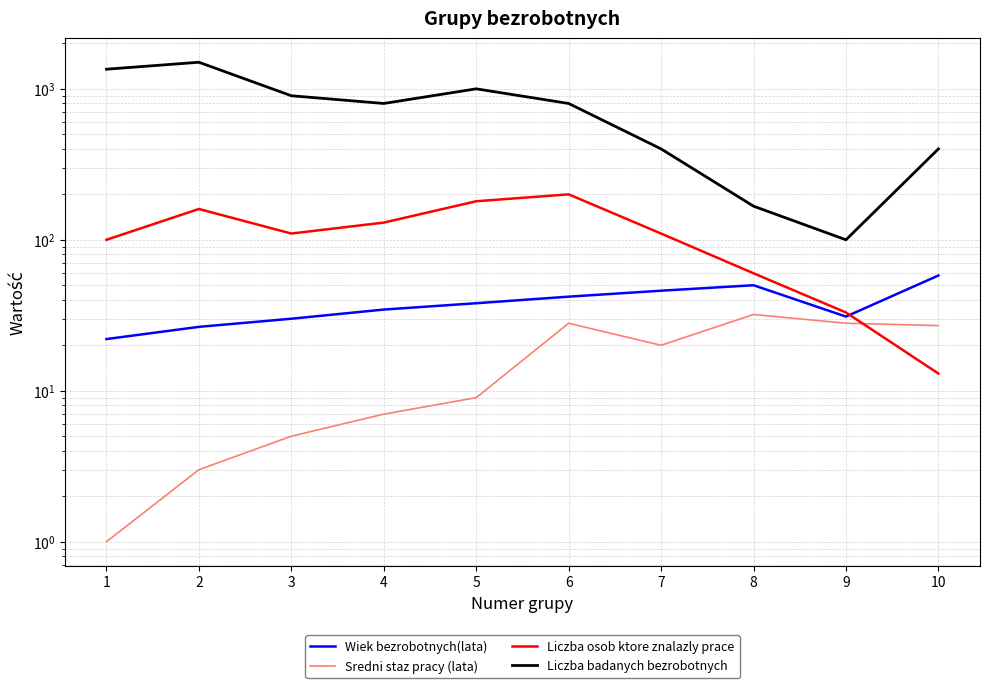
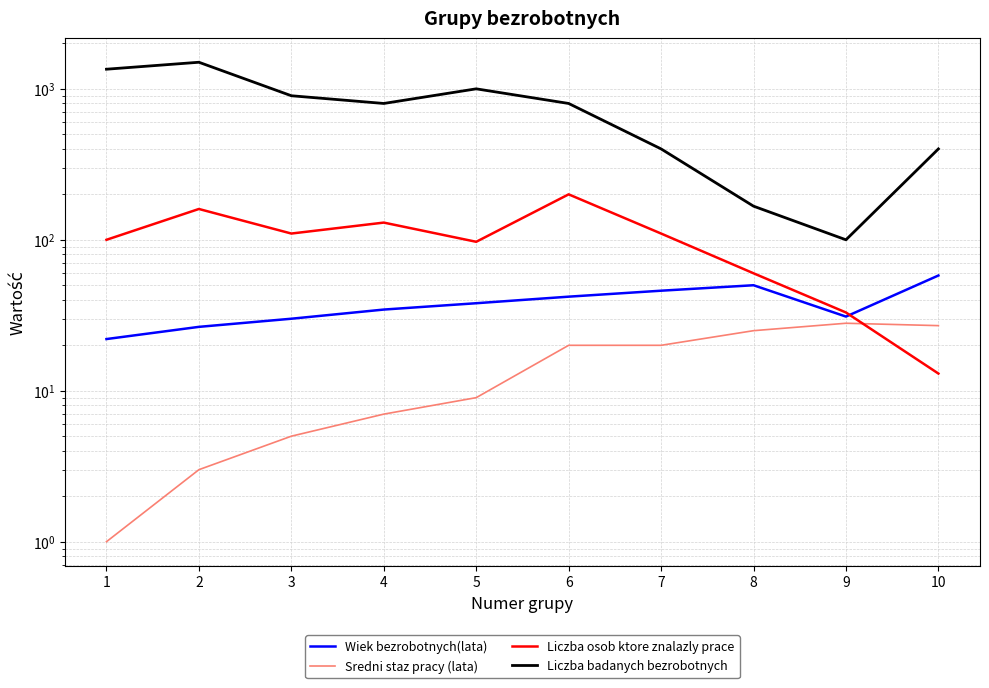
Liczba osob ktore znalazly prace, 5: 180 -> 100
Sredni staz pracy (lata), 6: 28 -> 20
Sredni staz pracy (lata), 8: 32 -> 25
